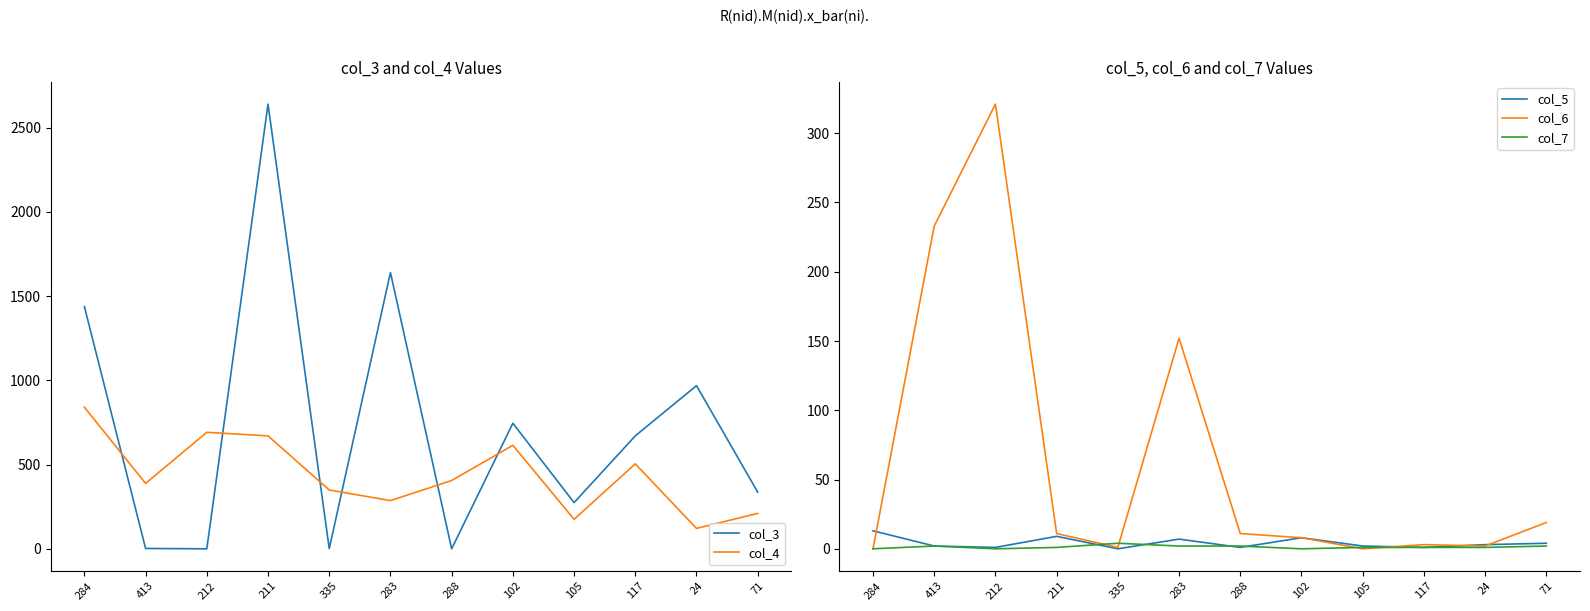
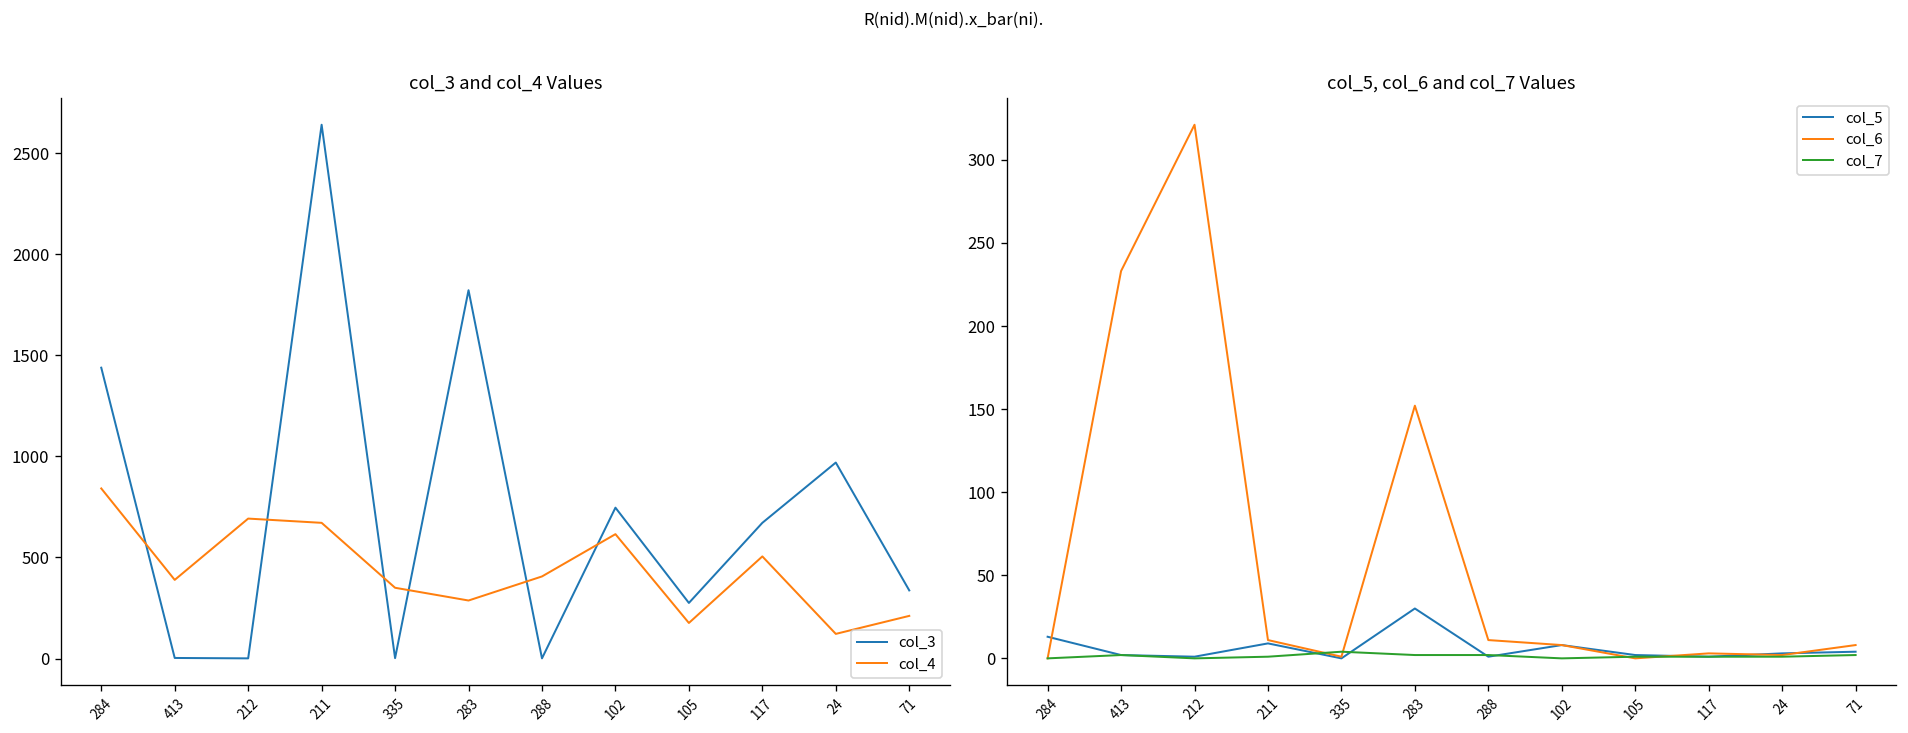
col_3 and col_4 Values, col_3, 283: 1640 -> 1820
col_5, col_6 and col_7 Values, col_5, 283: 7 -> 30
col_5, col_6 and col_7 Values, col_6, 71: 19 -> 8
